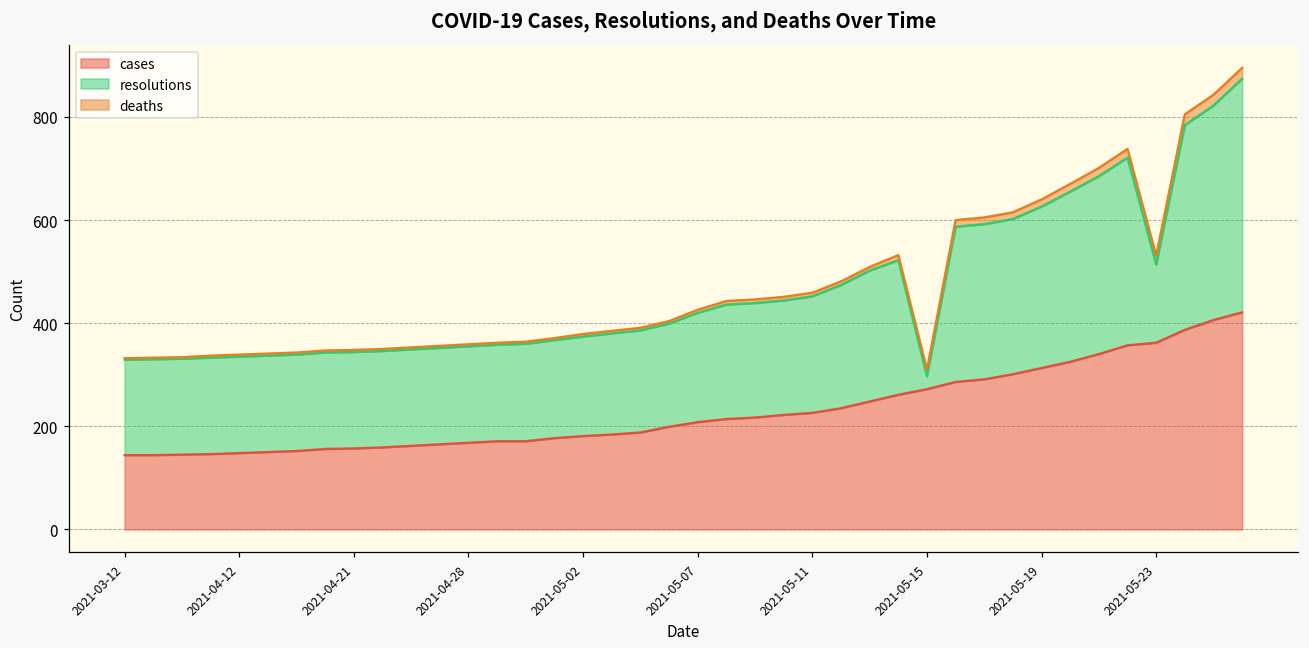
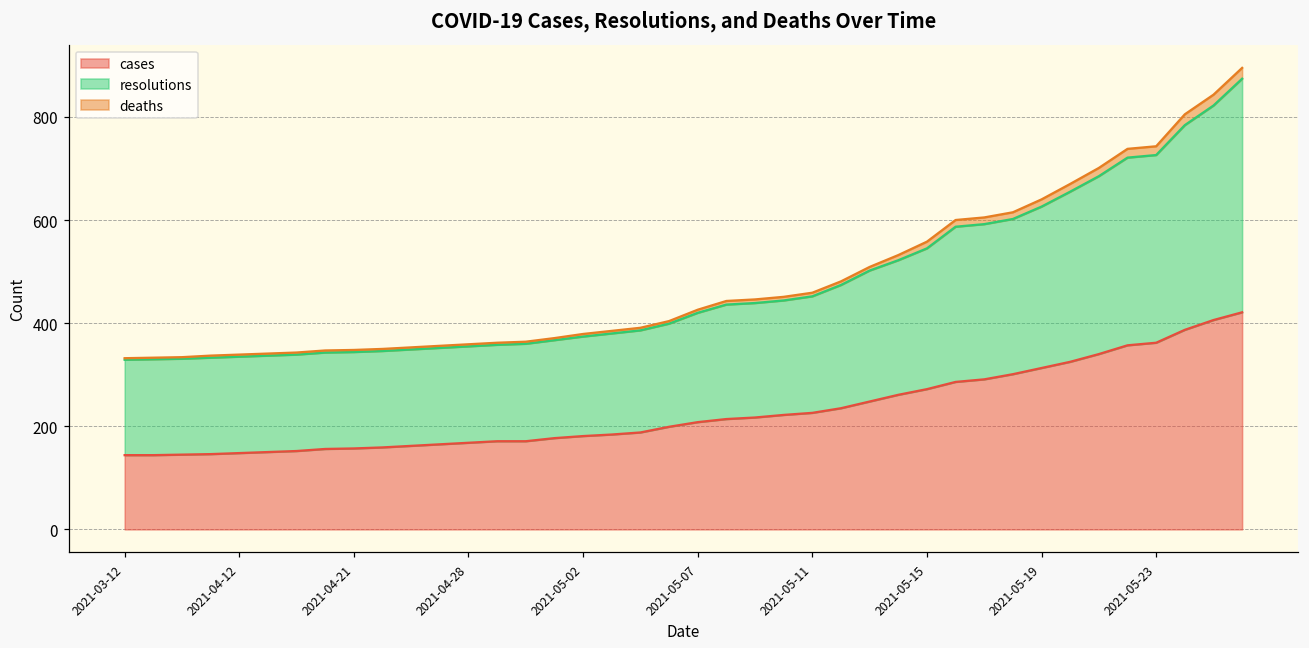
resolutions, 2021-05-15: 30 -> 270
resolutions, 2021-05-23: 150 -> 360
